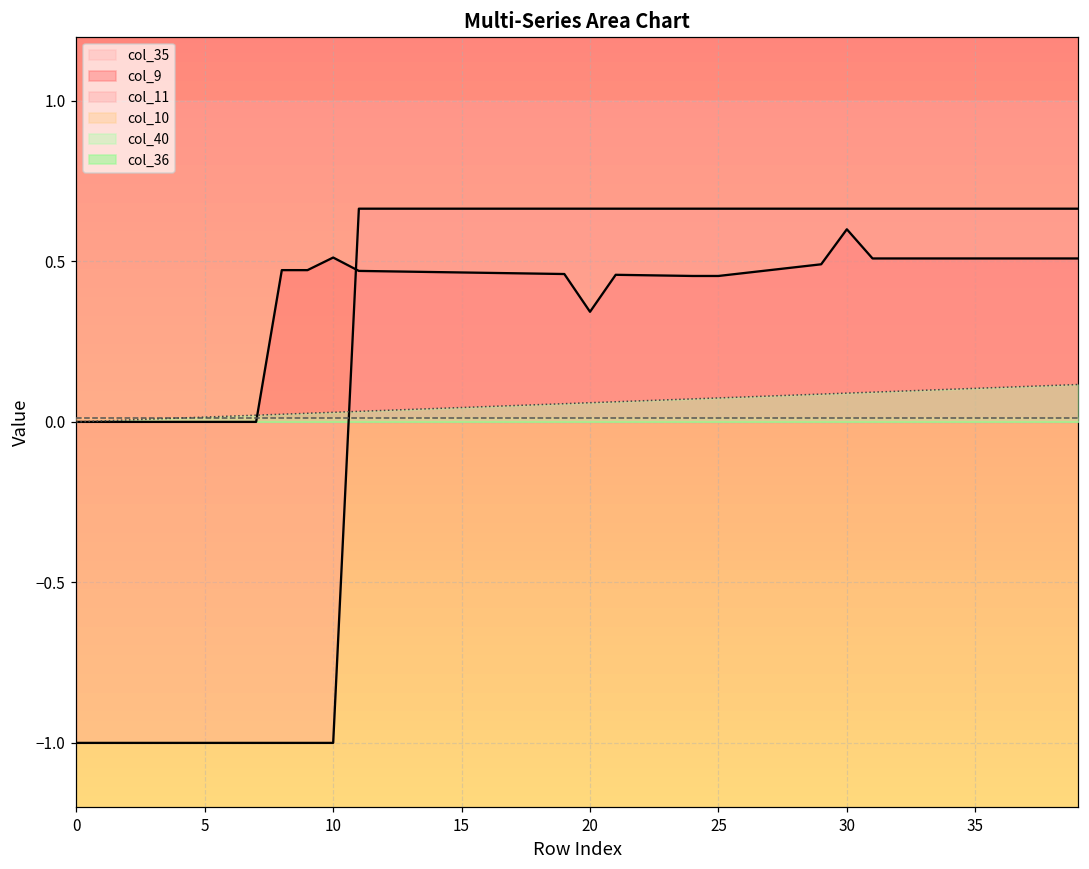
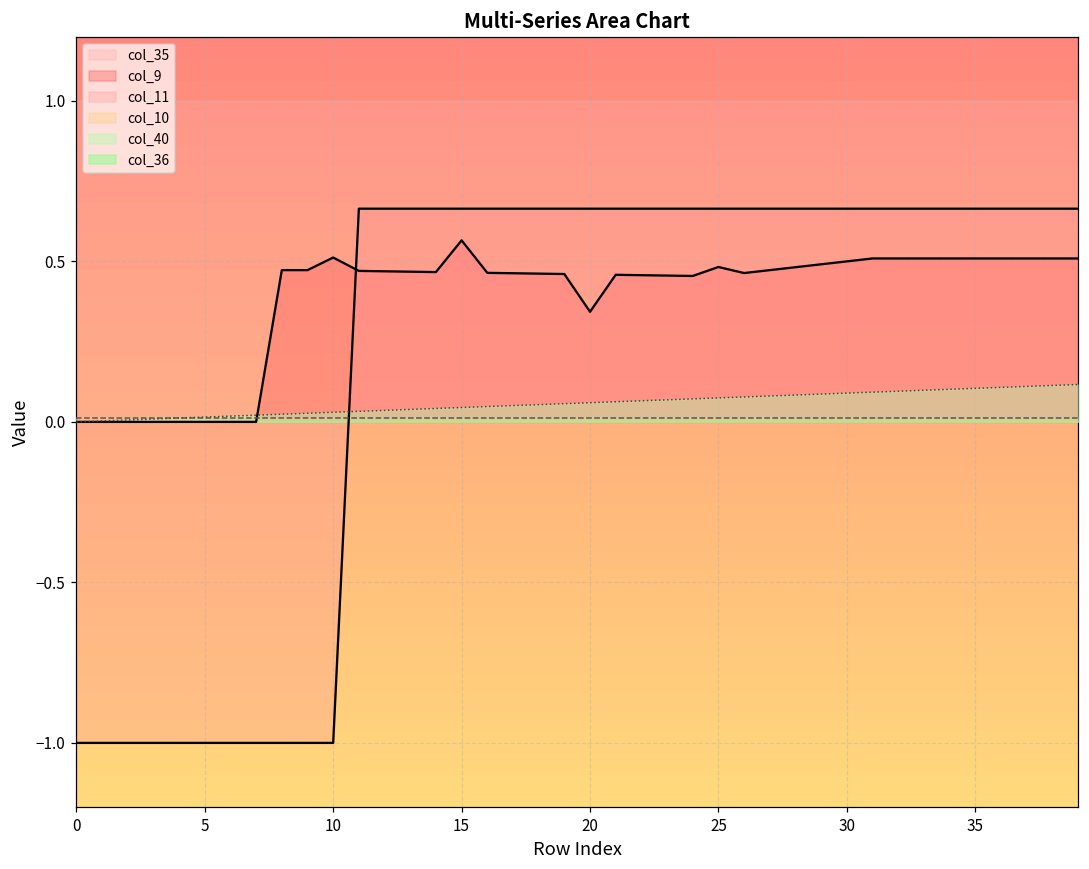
col_9, 15: 0.47 -> 0.57
col_9, 25: 0.45 -> 0.48
col_9, 30: 0.6 -> 0.5
